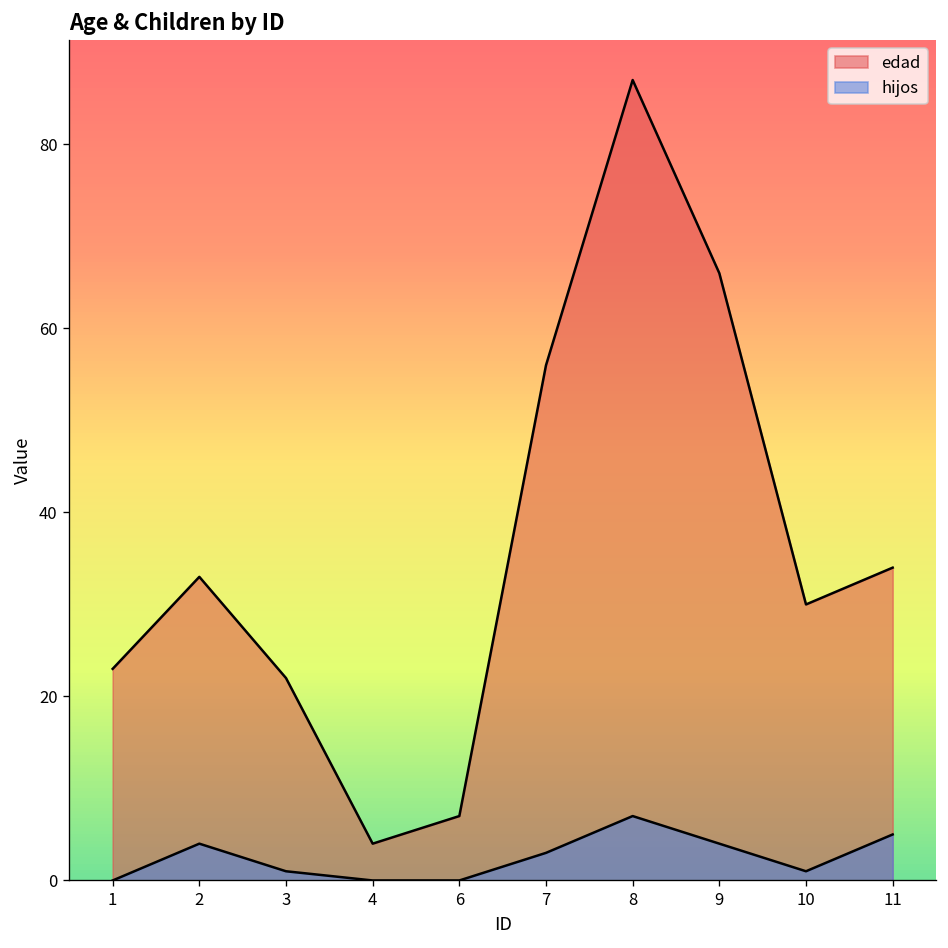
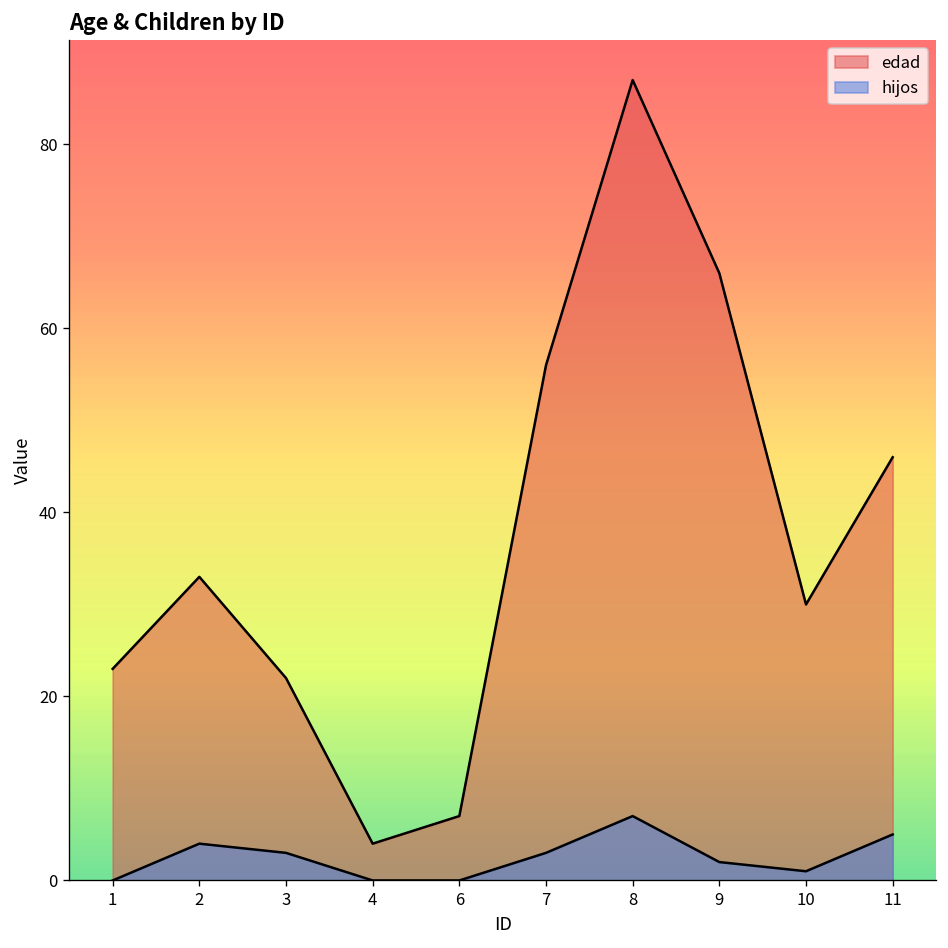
hijos, 3: 1 -> 3
hijos, 9: 4 -> 2
edad, 11: 34 -> 46
